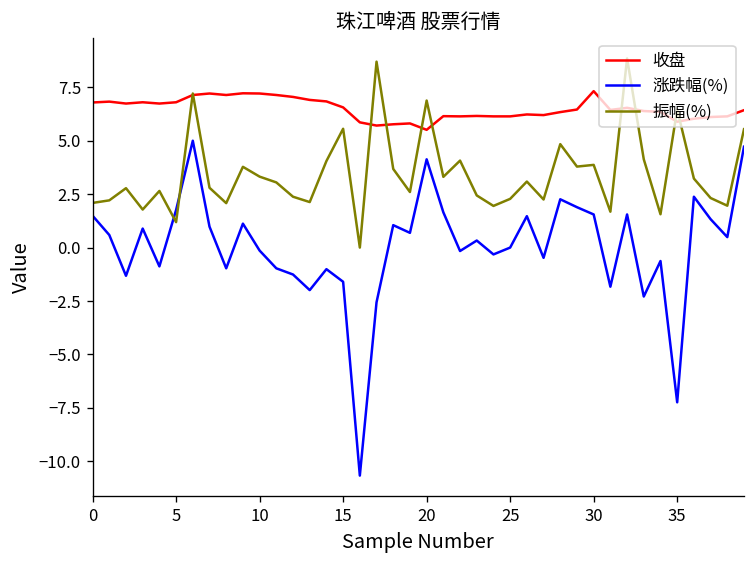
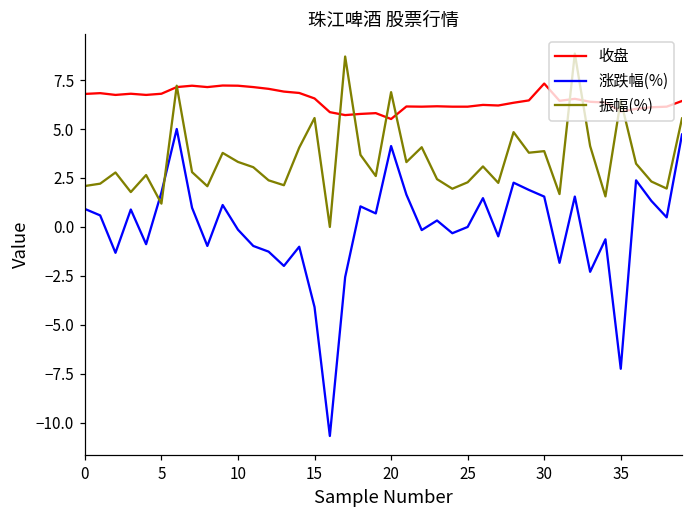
涨跌幅(%), 0: 1.5 -> 0.9
涨跌幅(%), 15: -1.6 -> -4.1
